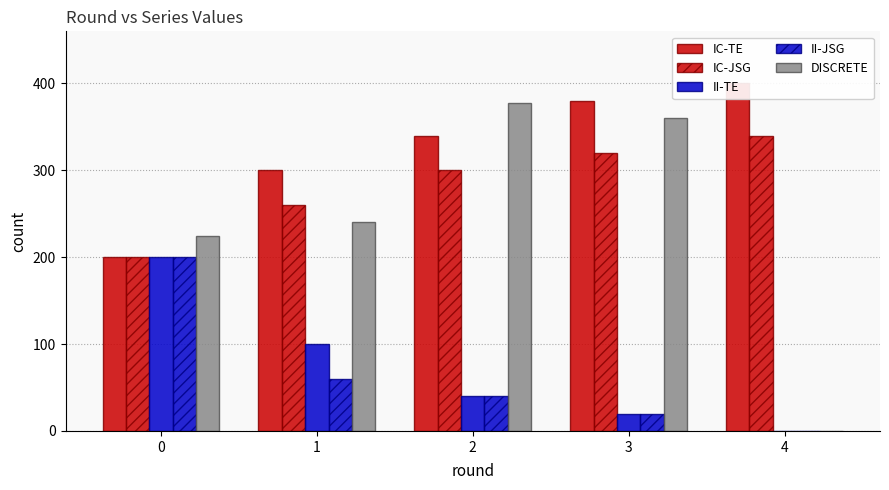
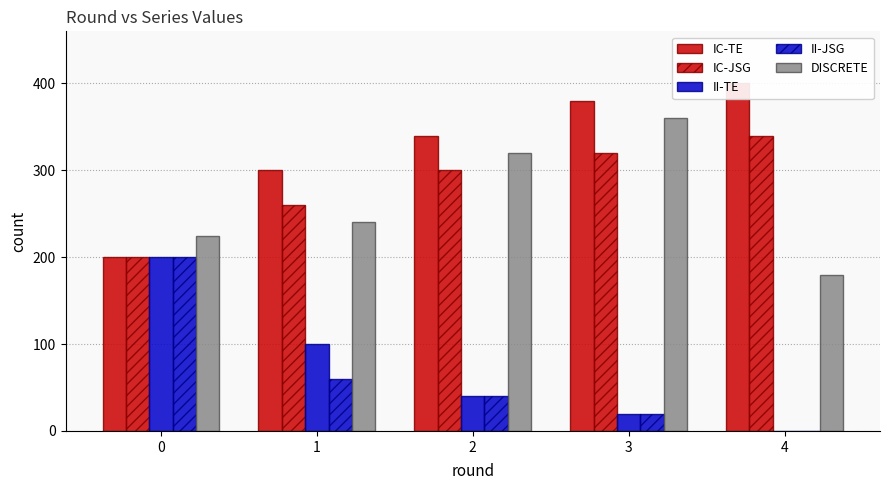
DISCRETE, 2: 380 -> 320
DISCRETE, 4: 0 -> 180
